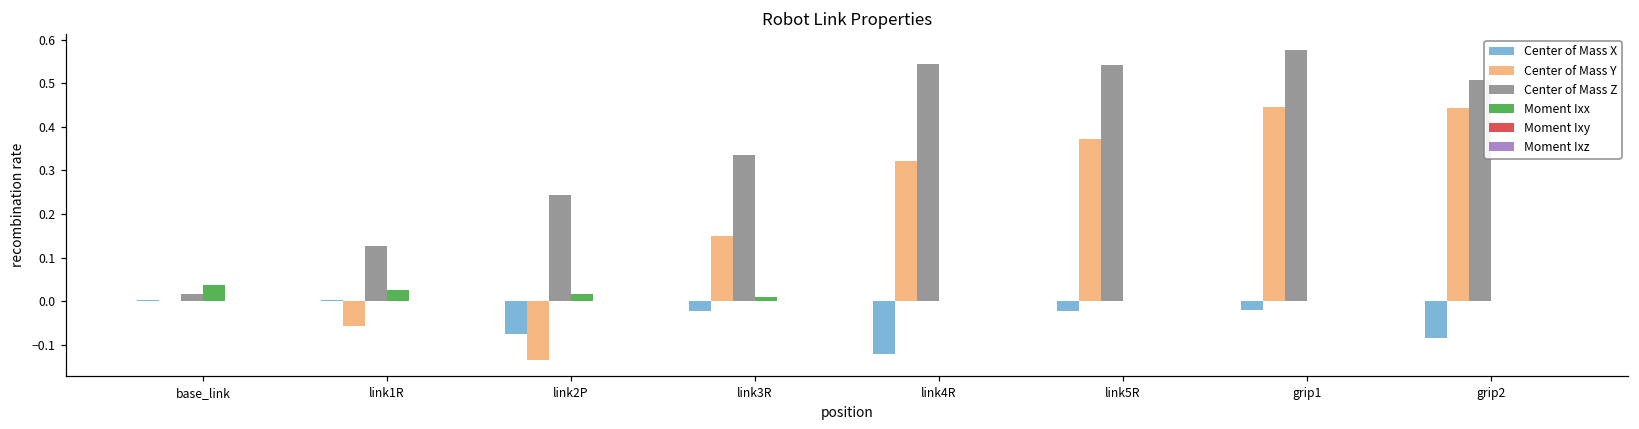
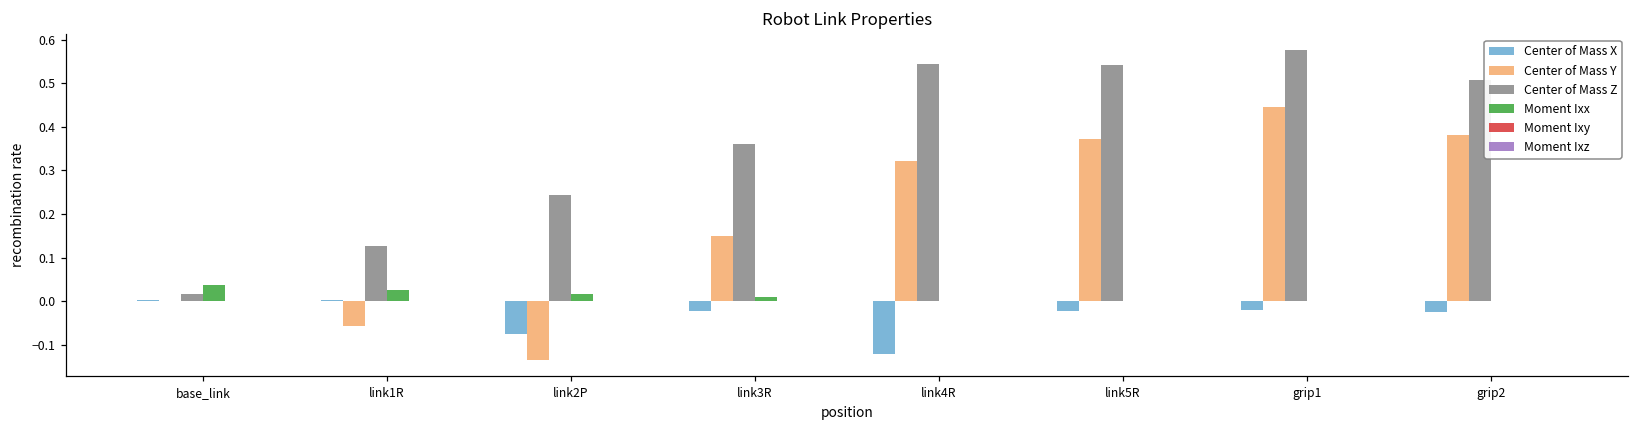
Center of Mass Z, link3R: 0.34 -> 0.36
Center of Mass X, grip2: -0.08 -> -0.02
Center of Mass Y, grip2: 0.44 -> 0.38
